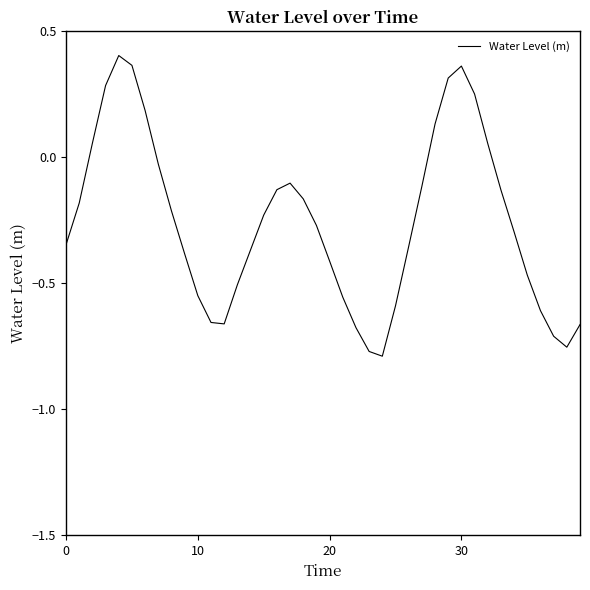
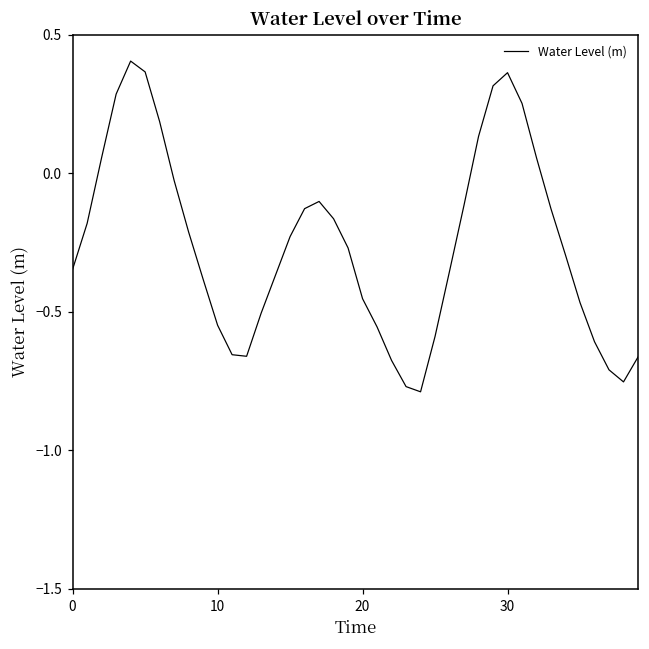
20: -0.41 -> -0.45
